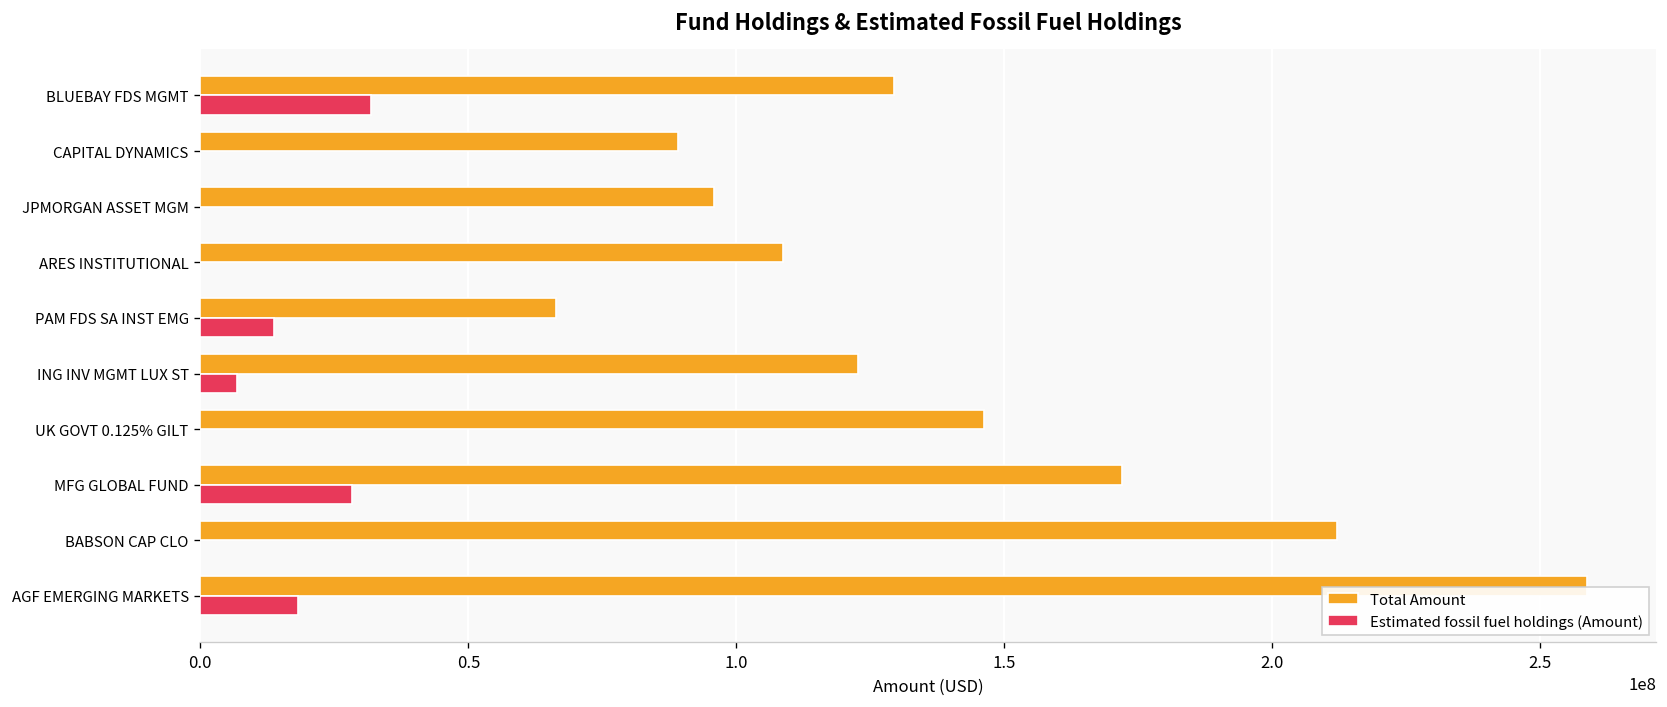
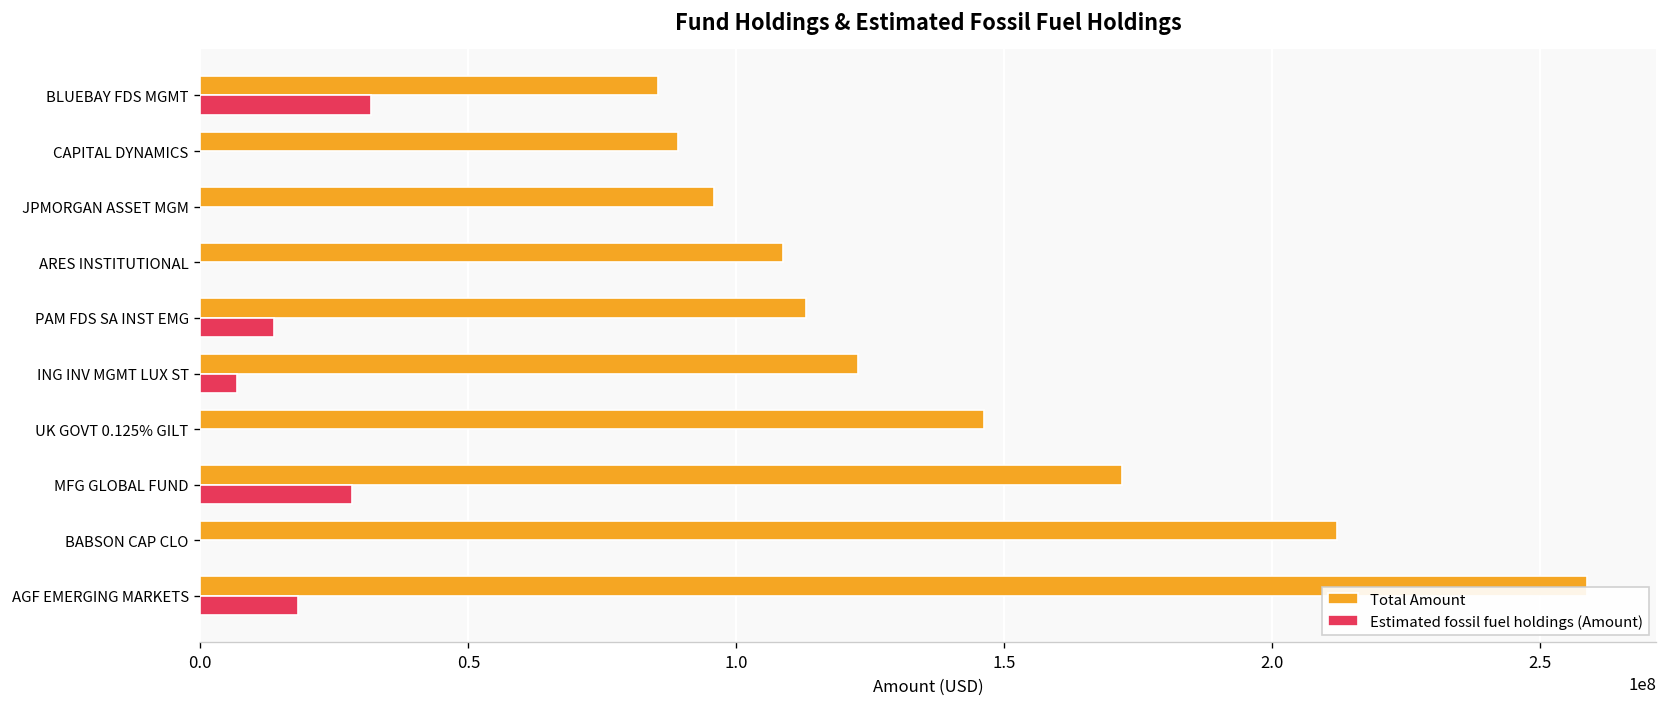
Total Amount, BLUEBAY FDS MGMT: 129000000 -> 85000000
Total Amount, PAM FDS SA INST EMG: 66000000 -> 113000000
